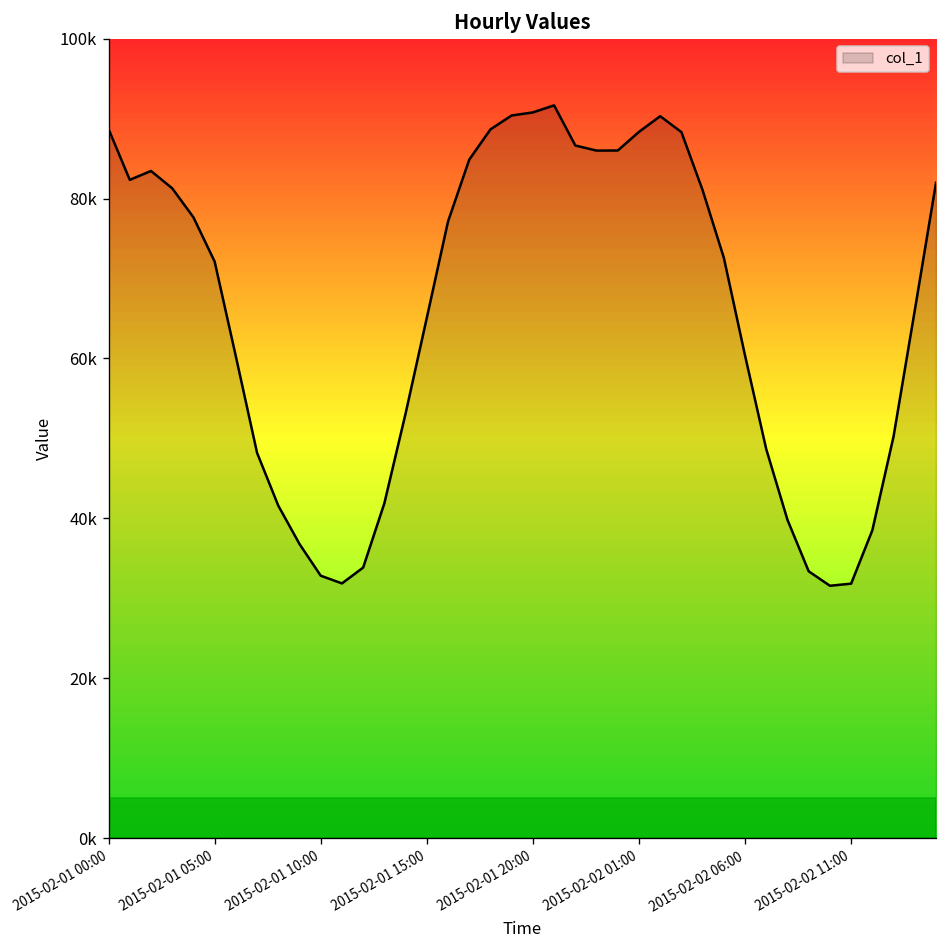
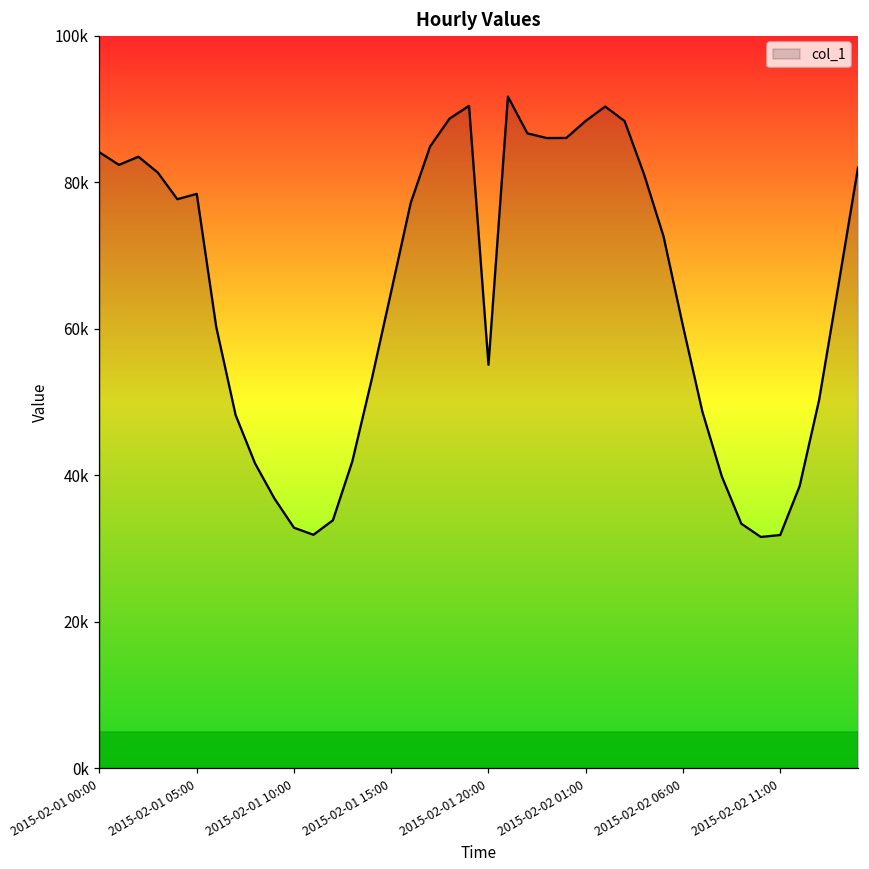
2015-02-01 00:00: 89000 -> 84000
2015-02-01 05:00: 72000 -> 78000
2015-02-01 20:00: 91000 -> 55000
